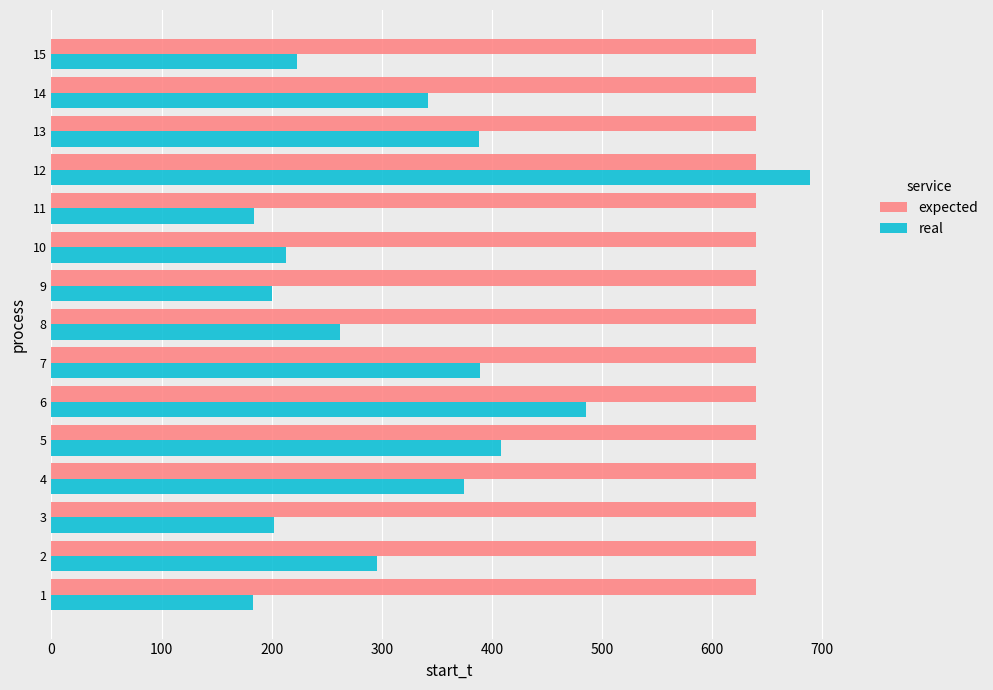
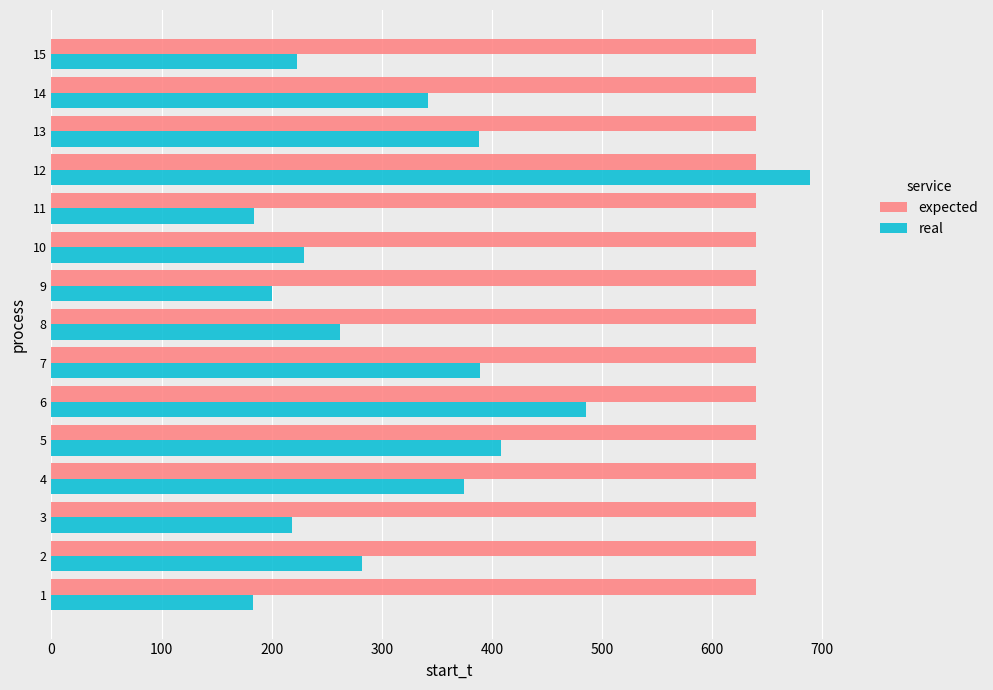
real, 10: 214 -> 229
real, 3: 202 -> 218
real, 2: 296 -> 282
